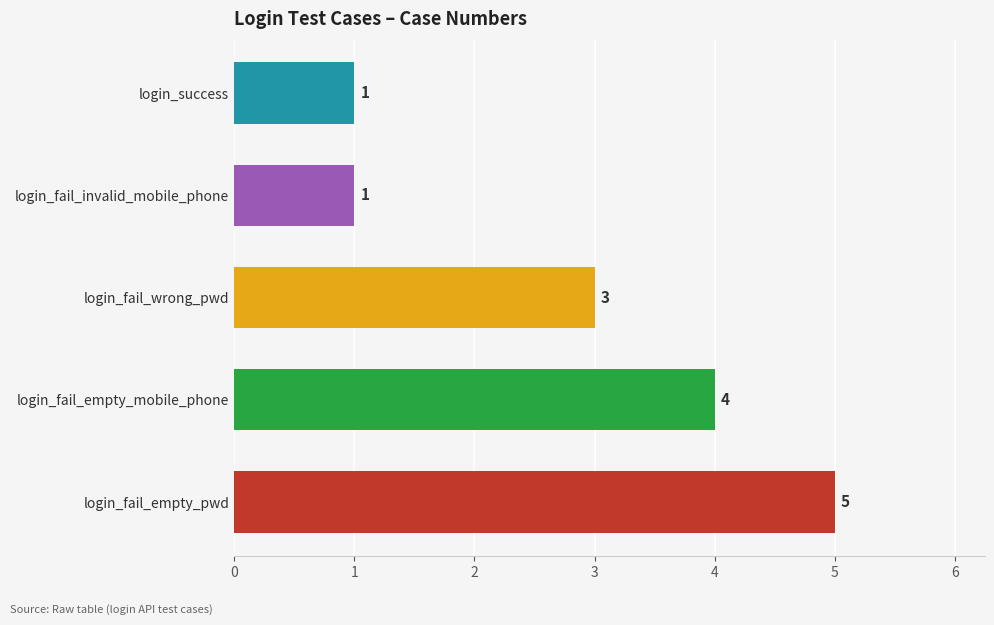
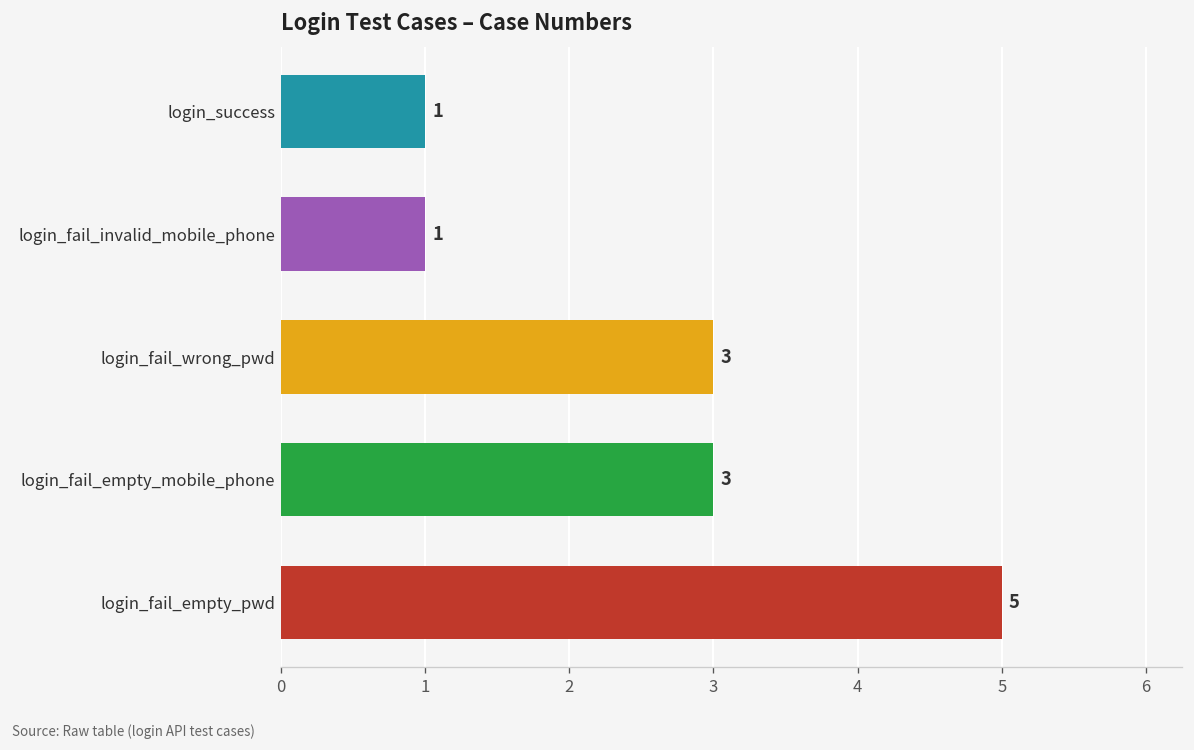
login_fail_empty_mobile_phone: 4 -> 3
